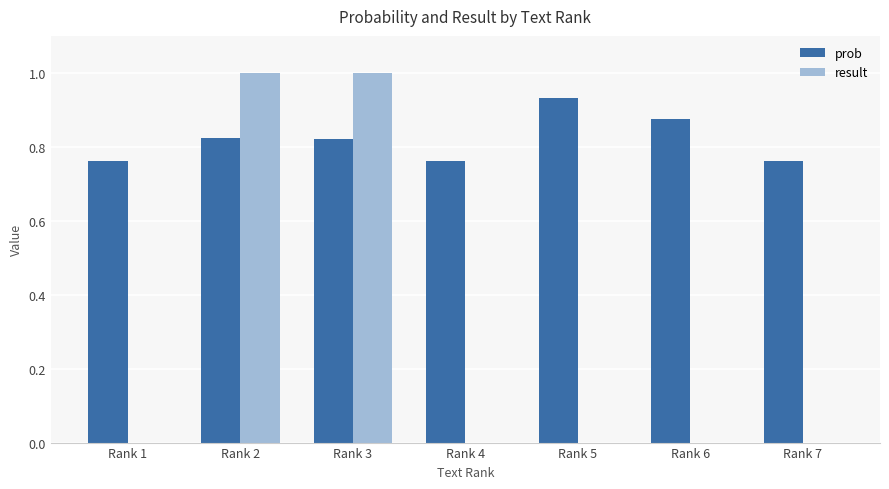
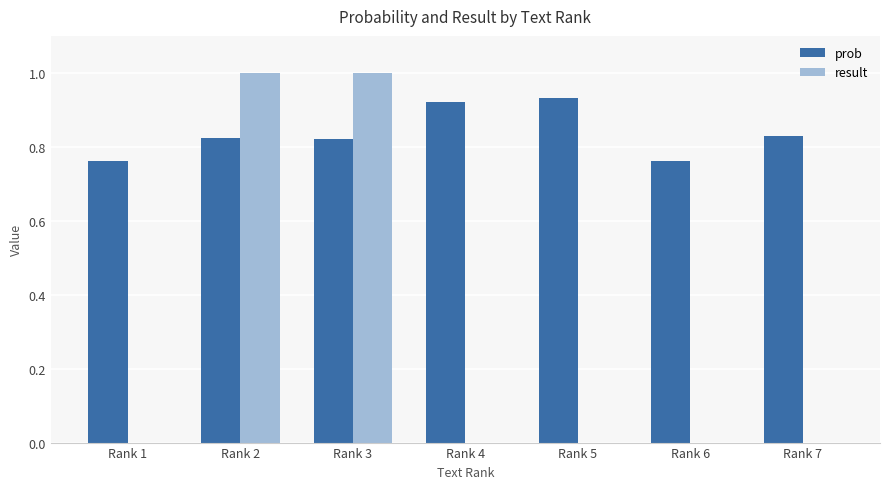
prob, Rank 4: 0.76 -> 0.92
prob, Rank 6: 0.87 -> 0.76
prob, Rank 7: 0.76 -> 0.83
